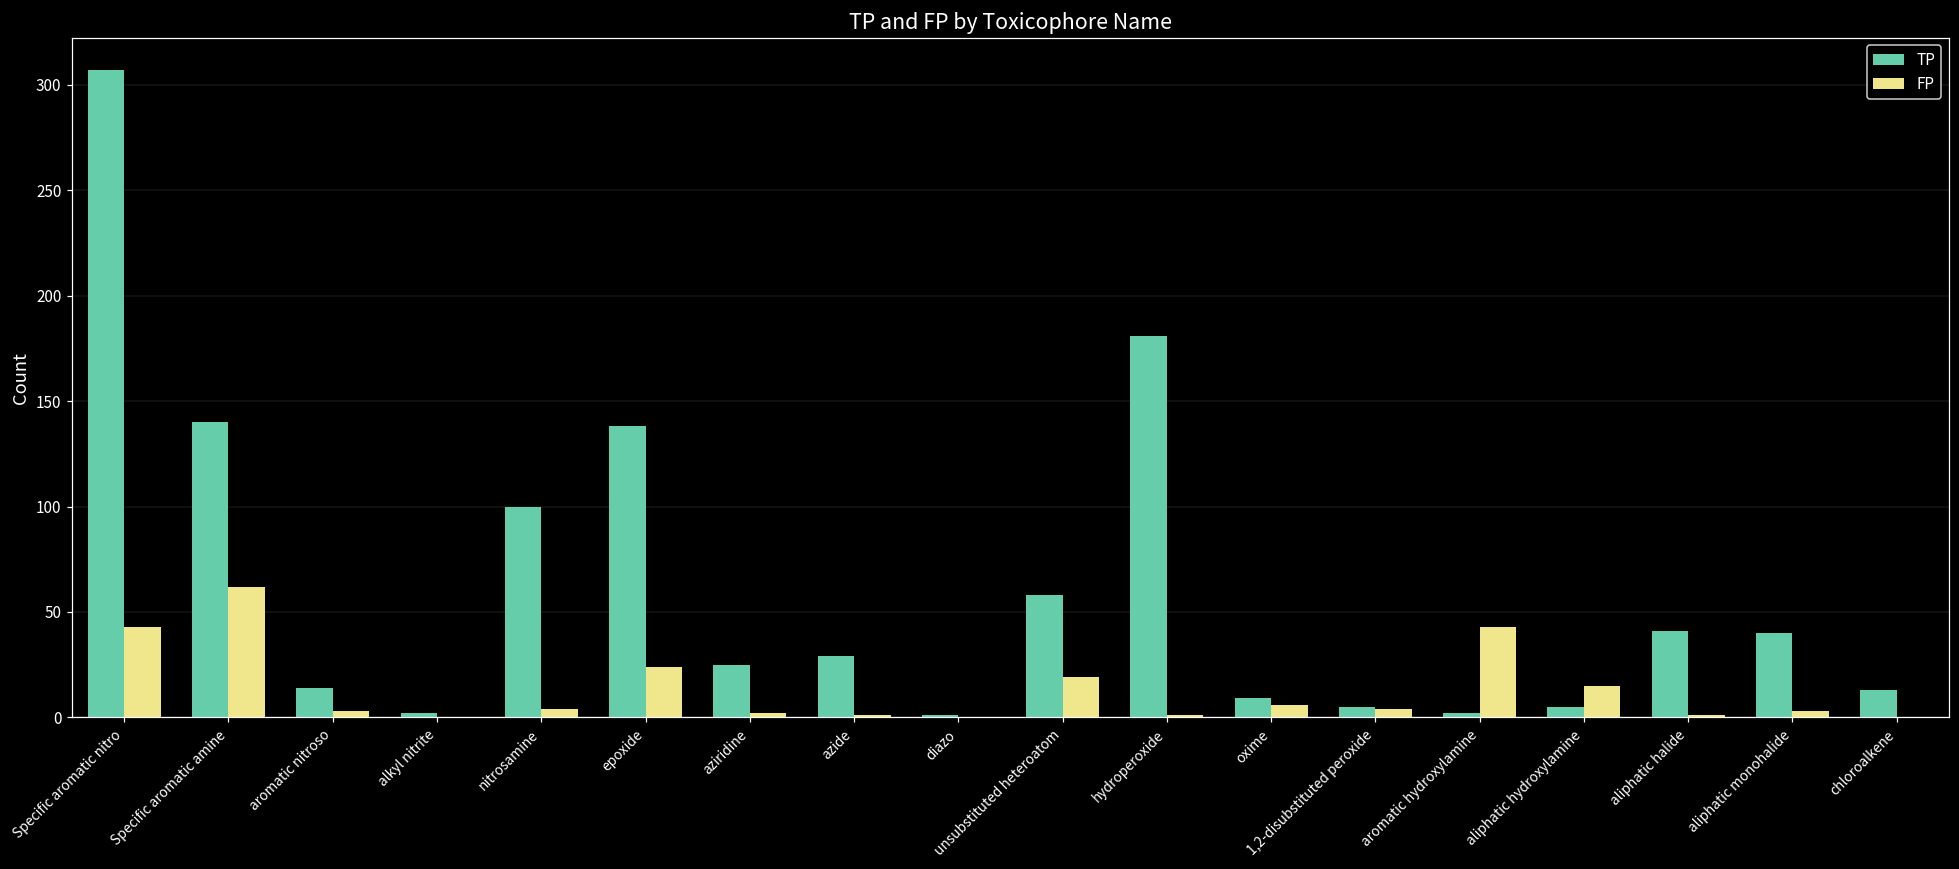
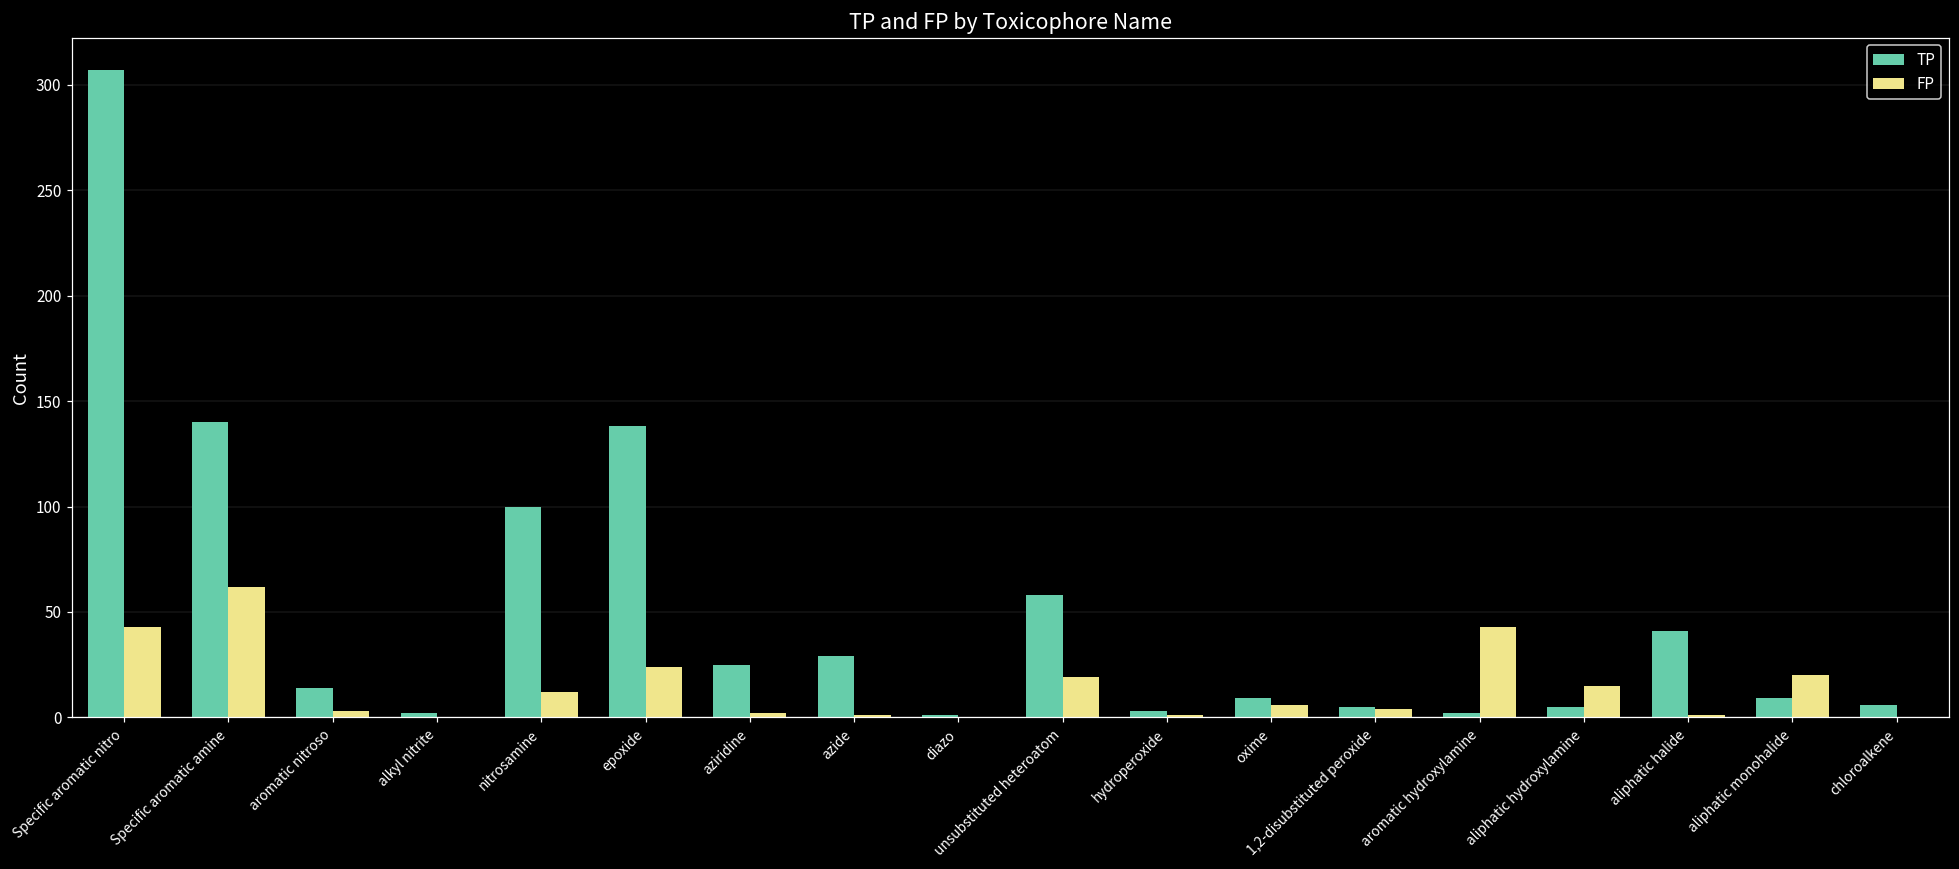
FP, nitrosamine: 4 -> 12
TP, hydroperoxide: 181 -> 3
TP, aliphatic monohalide: 40 -> 9
FP, aliphatic monohalide: 3 -> 20
TP, chloroalkene: 13 -> 6
